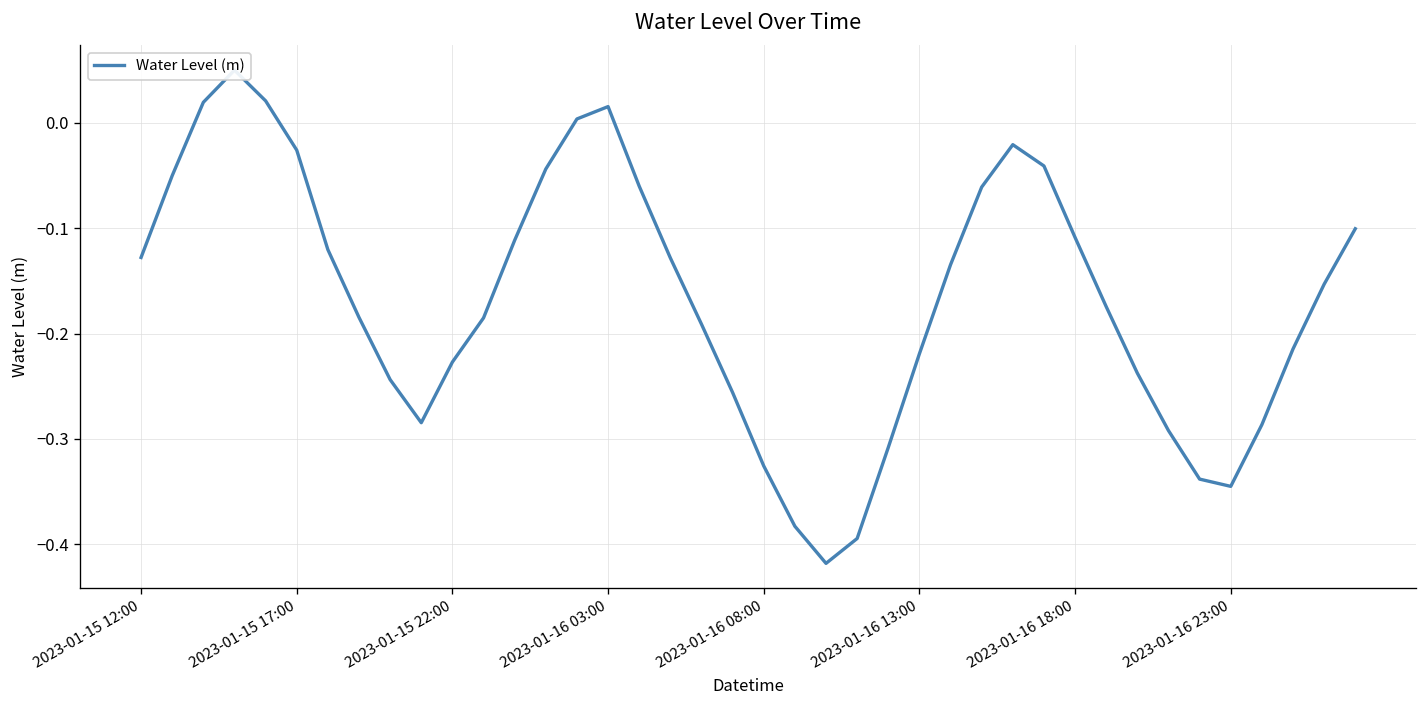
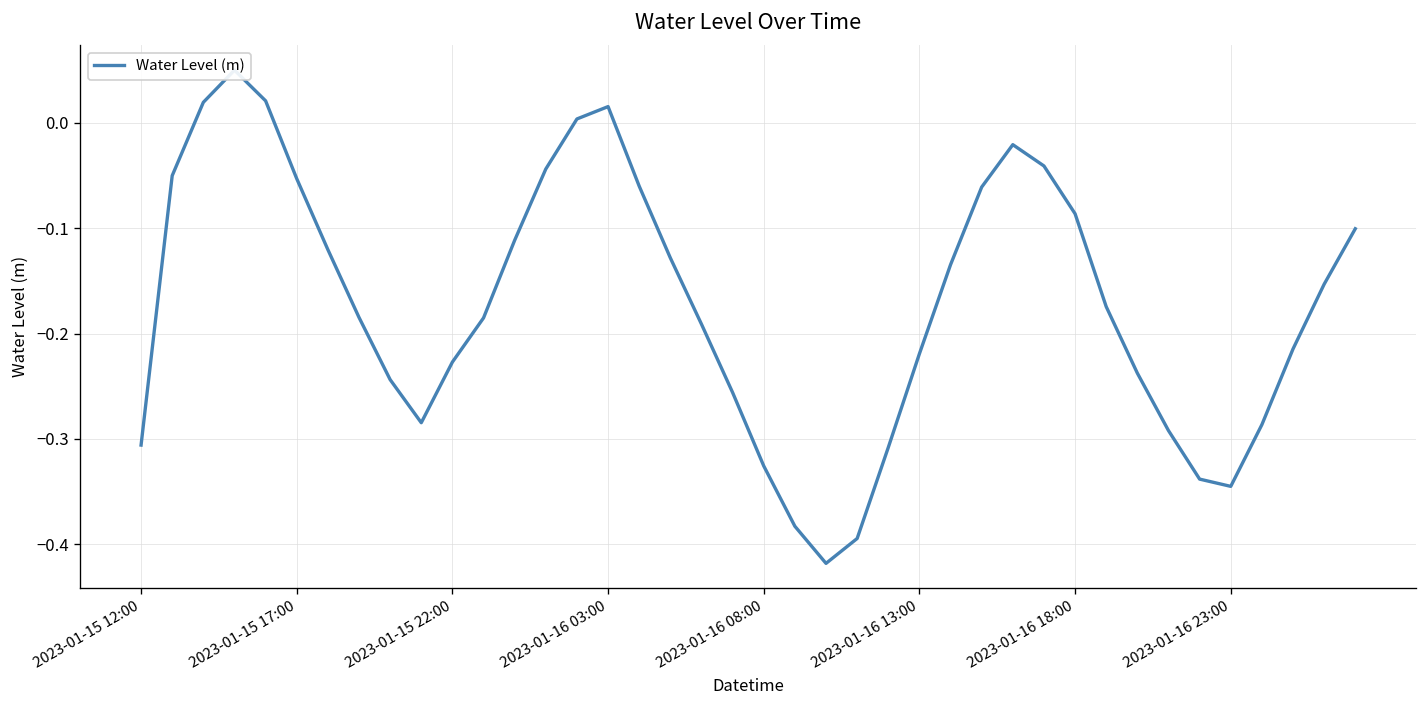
2023-01-15 12:00: -0.13 -> -0.31
2023-01-15 17:00: -0.03 -> -0.05
2023-01-16 18:00: -0.11 -> -0.09
